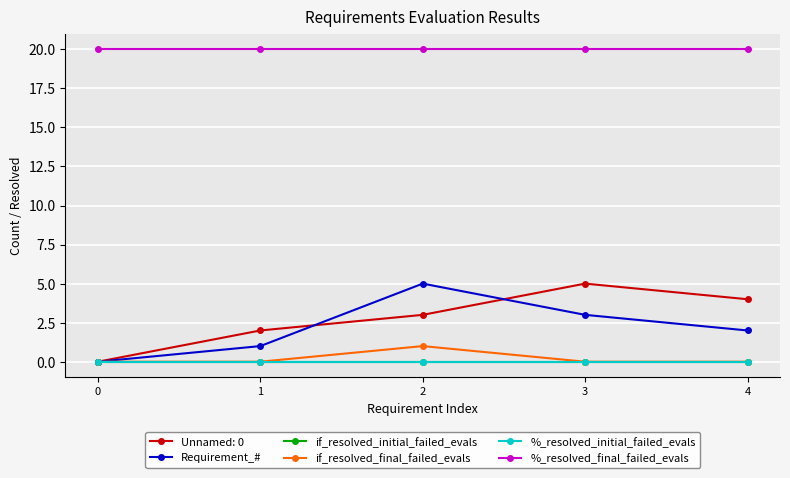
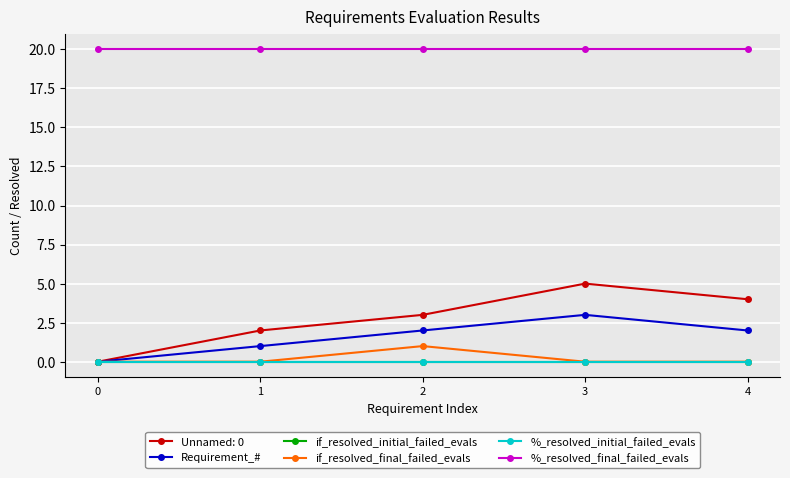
Requirement_#, 2: 5 -> 2
